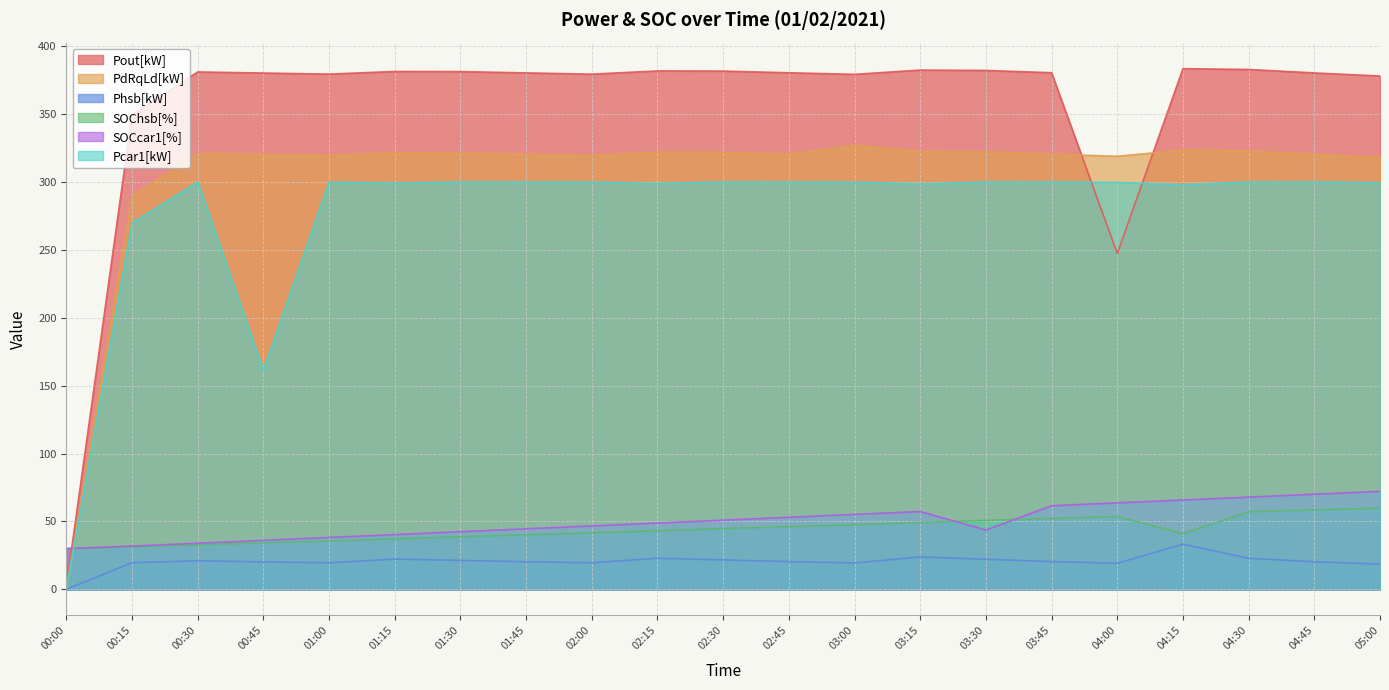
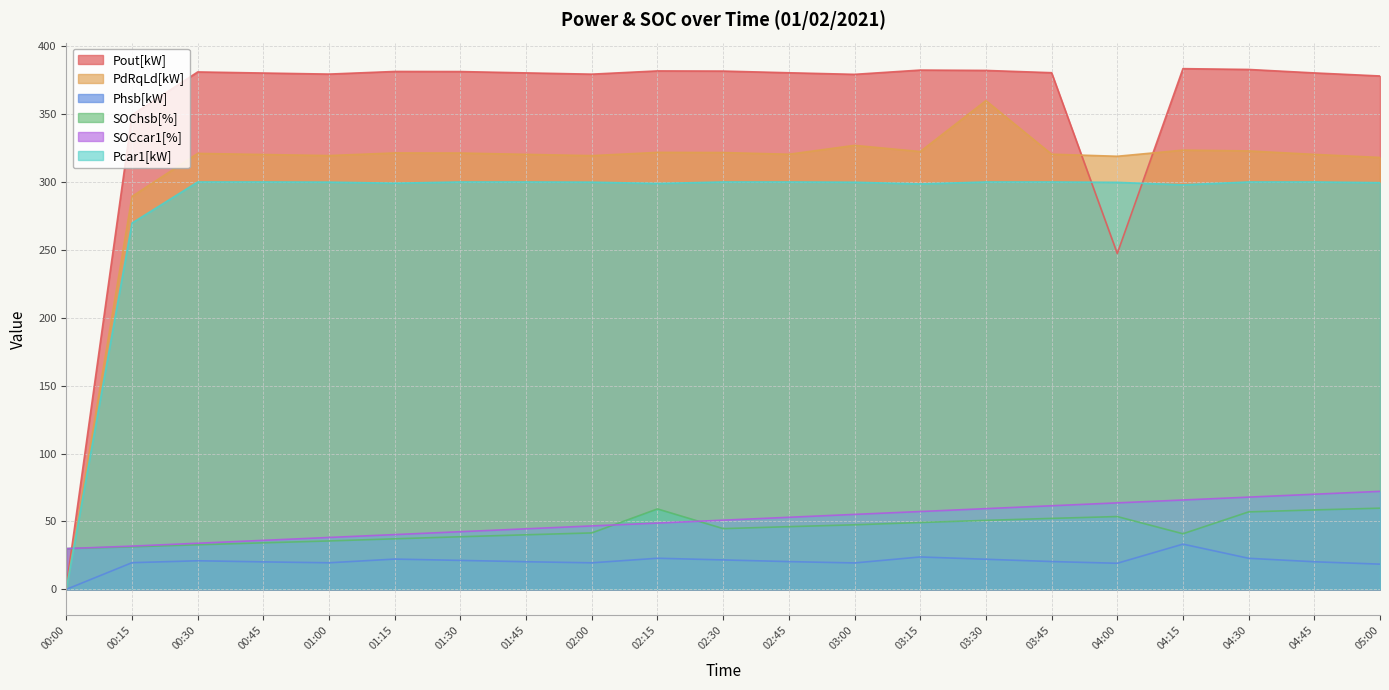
Pcar1[kW], 00:45: 161 -> 300
SOChsb[%], 02:15: 43 -> 59
PdRqLd[kW], 03:30: 322 -> 360
SOCcar1[%], 03:30: 44 -> 59
